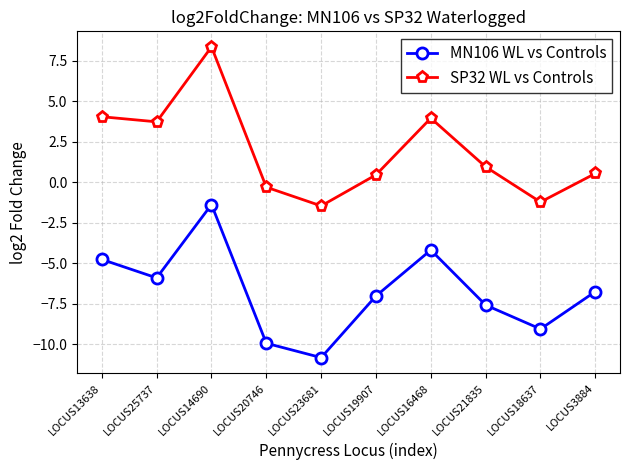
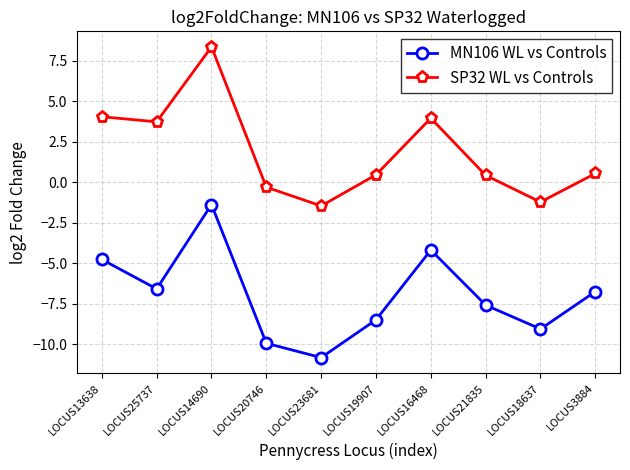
MN106 WL vs Controls, LOCUS25737: -5.9 -> -6.6
MN106 WL vs Controls, LOCUS19907: -7.0 -> -8.5
SP32 WL vs Controls, LOCUS21835: 1.0 -> 0.4
